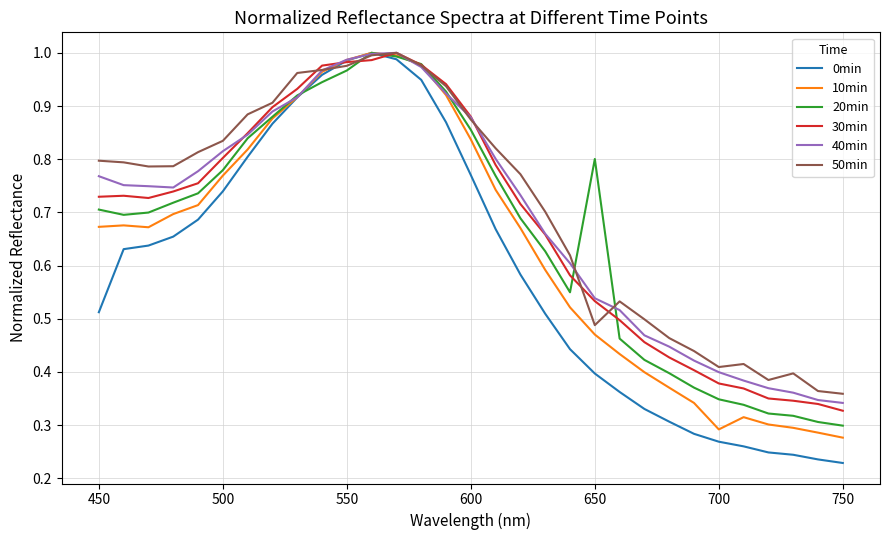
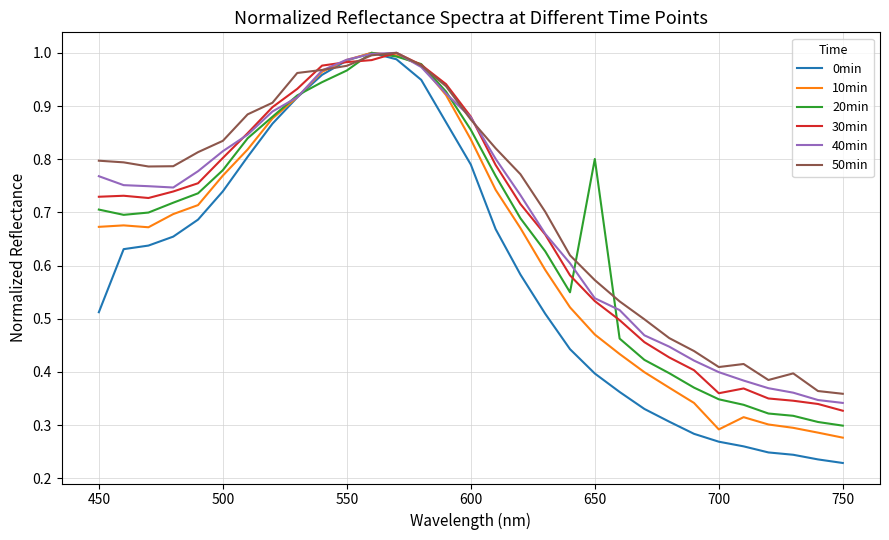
0min, 600: 0.77 -> 0.79
50min, 650: 0.49 -> 0.57
30min, 700: 0.38 -> 0.36
